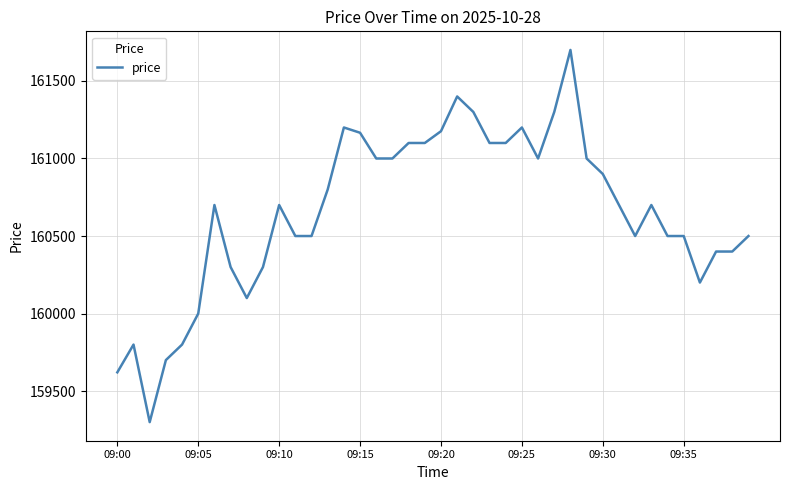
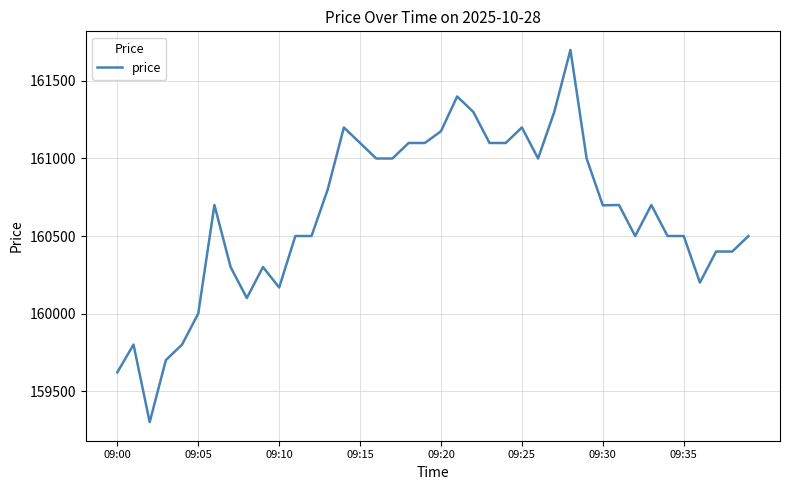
09:10: 160700 -> 160170
09:15: 161170 -> 161100
09:30: 160900 -> 160700
